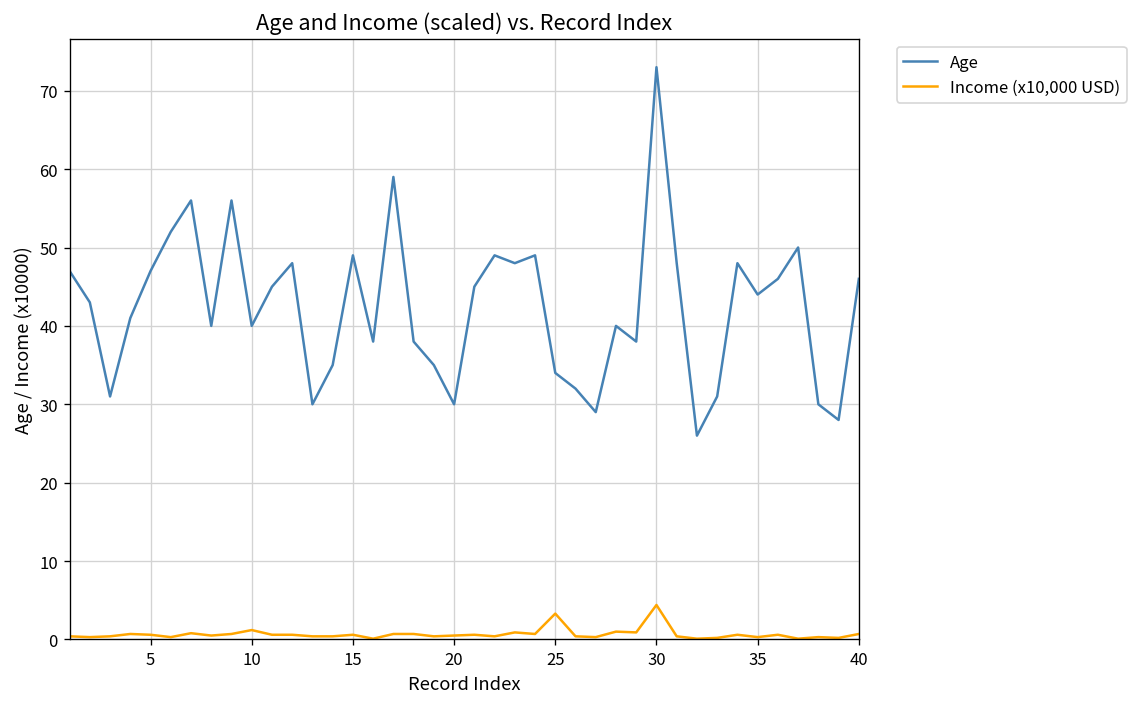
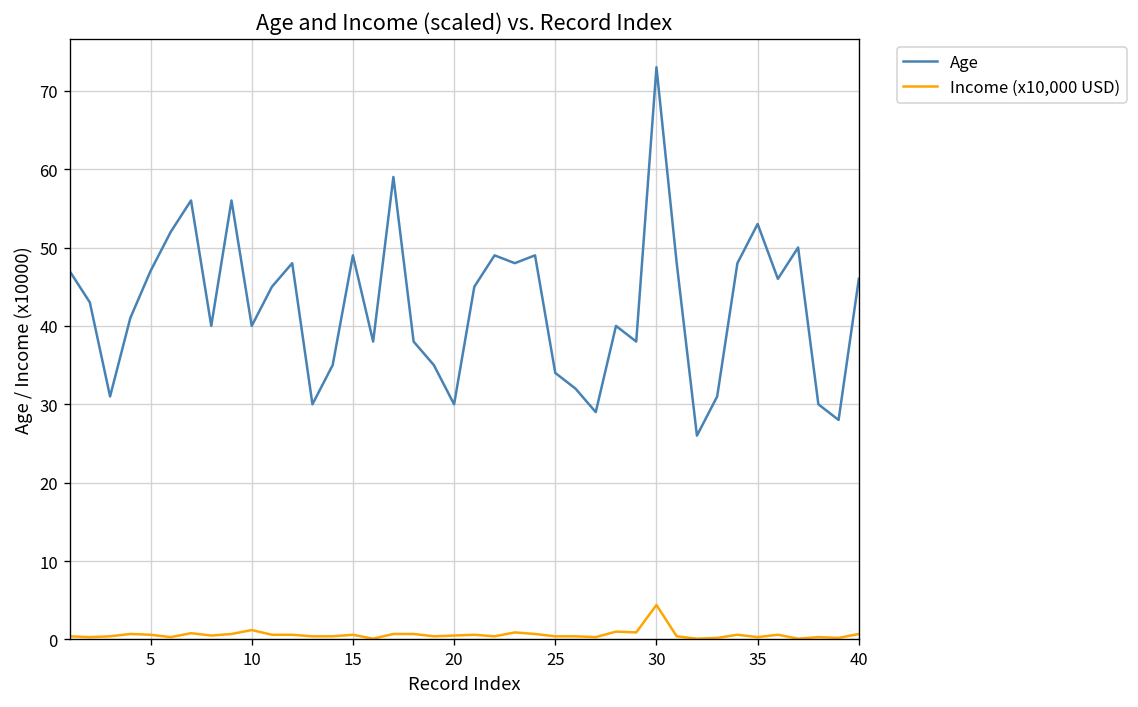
Income (x10,000 USD), 25: 3 -> 0
Age, 35: 44 -> 53
